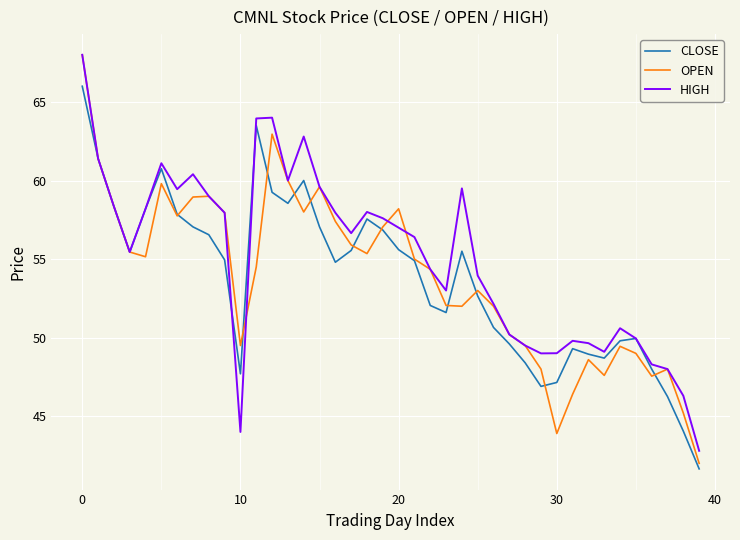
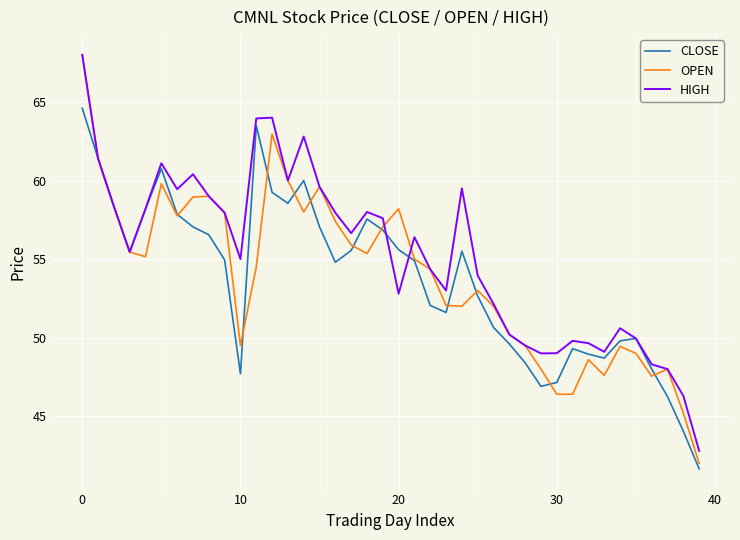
CLOSE, 0: 66.0 -> 64.6
HIGH, 10: 44 -> 55
HIGH, 20: 57.0 -> 52.8
OPEN, 30: 43.9 -> 46.4
